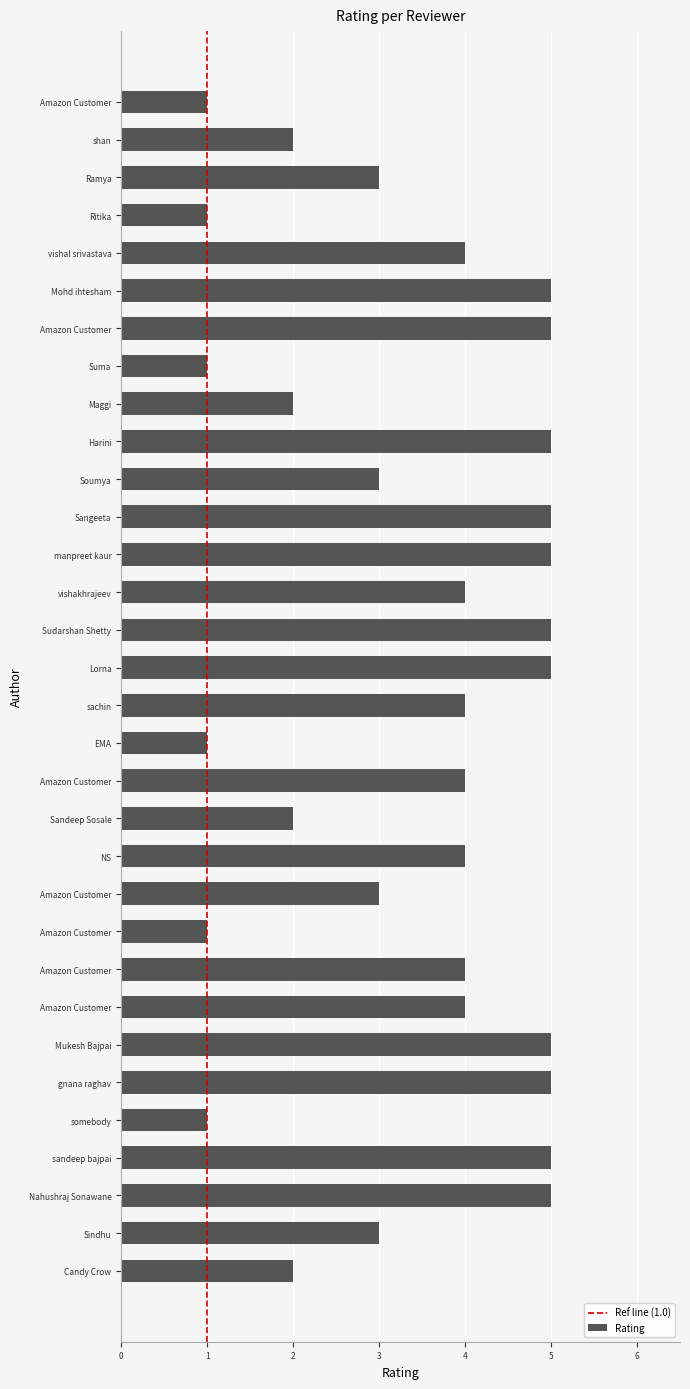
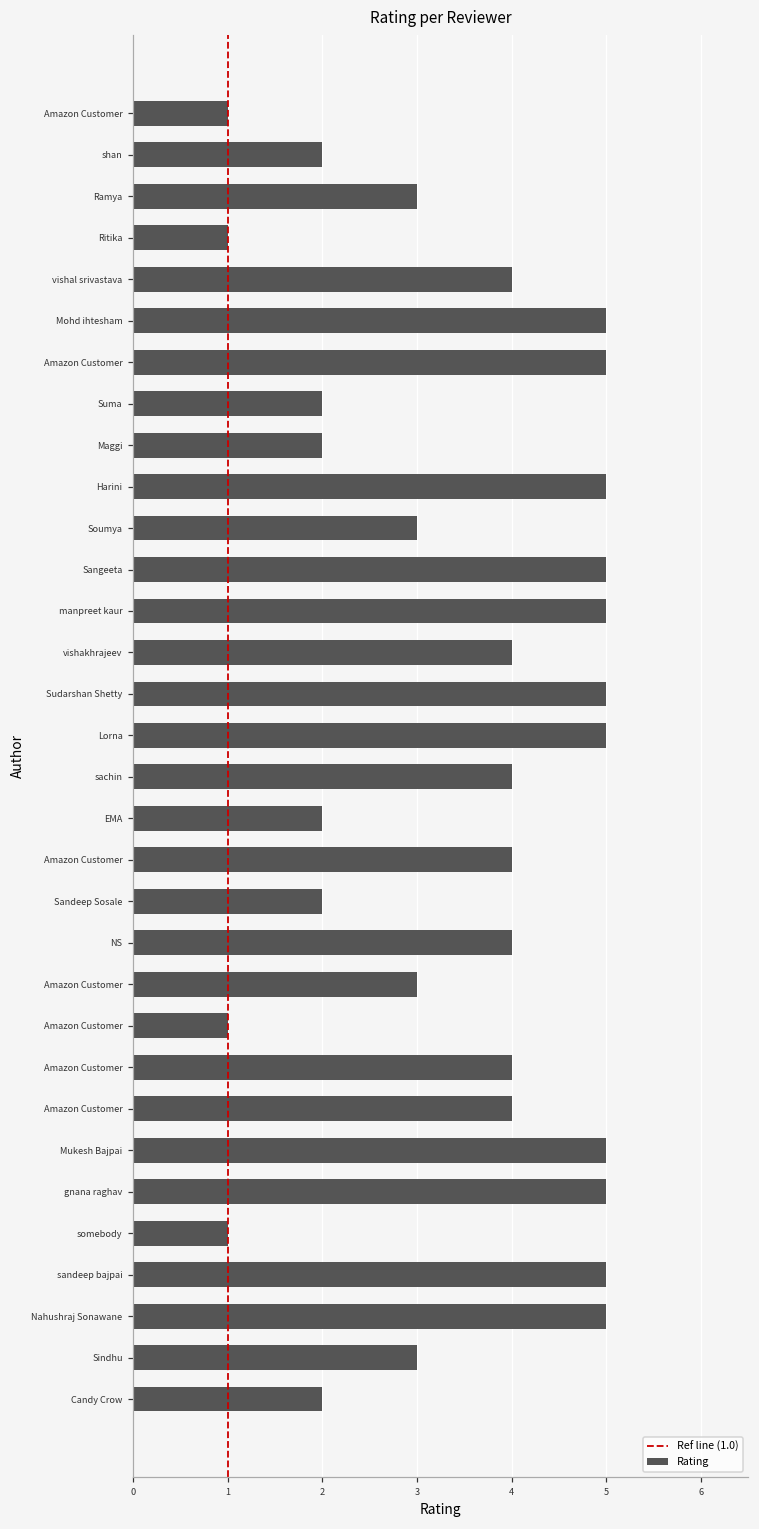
Suma: 1 -> 2
EMA: 1 -> 2
